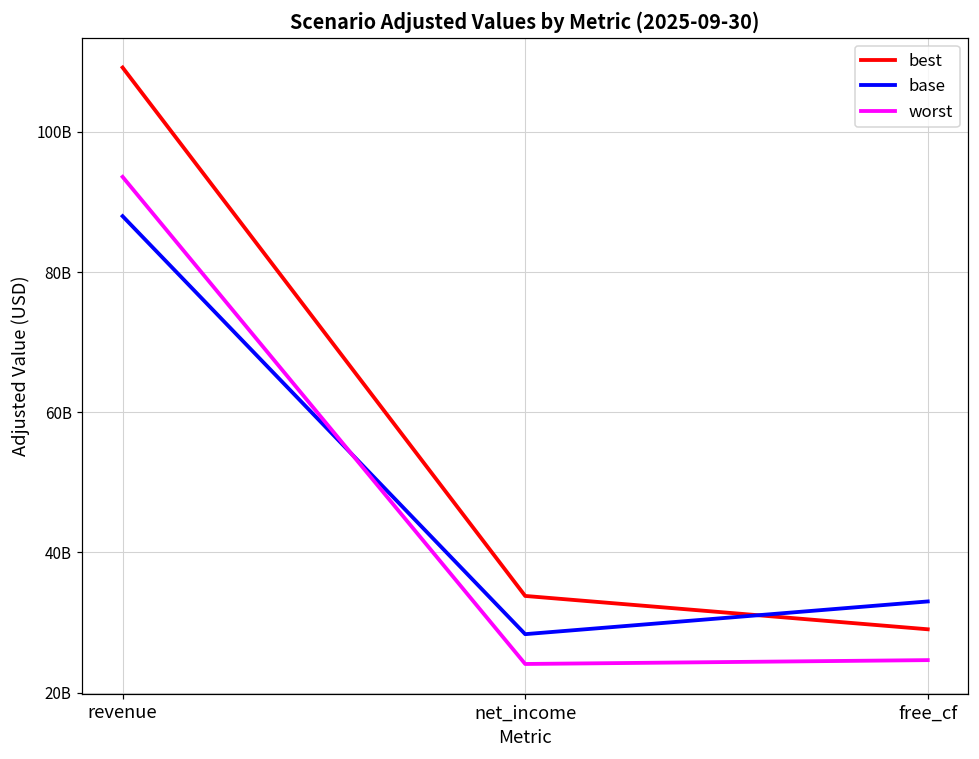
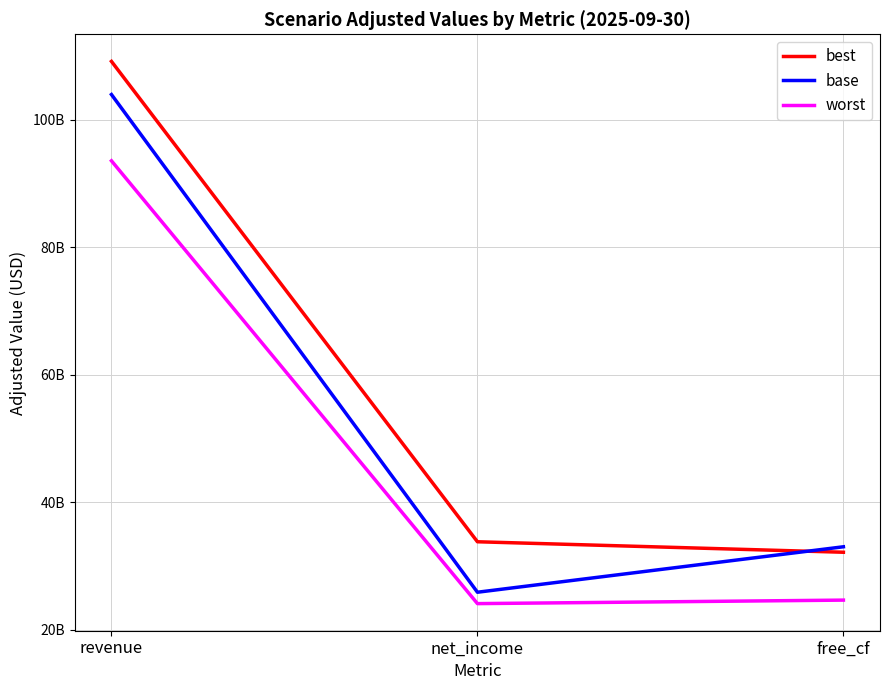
base, revenue: 88000000000 -> 104000000000
base, net_income: 28000000000 -> 26000000000
best, free_cf: 29000000000 -> 32000000000
